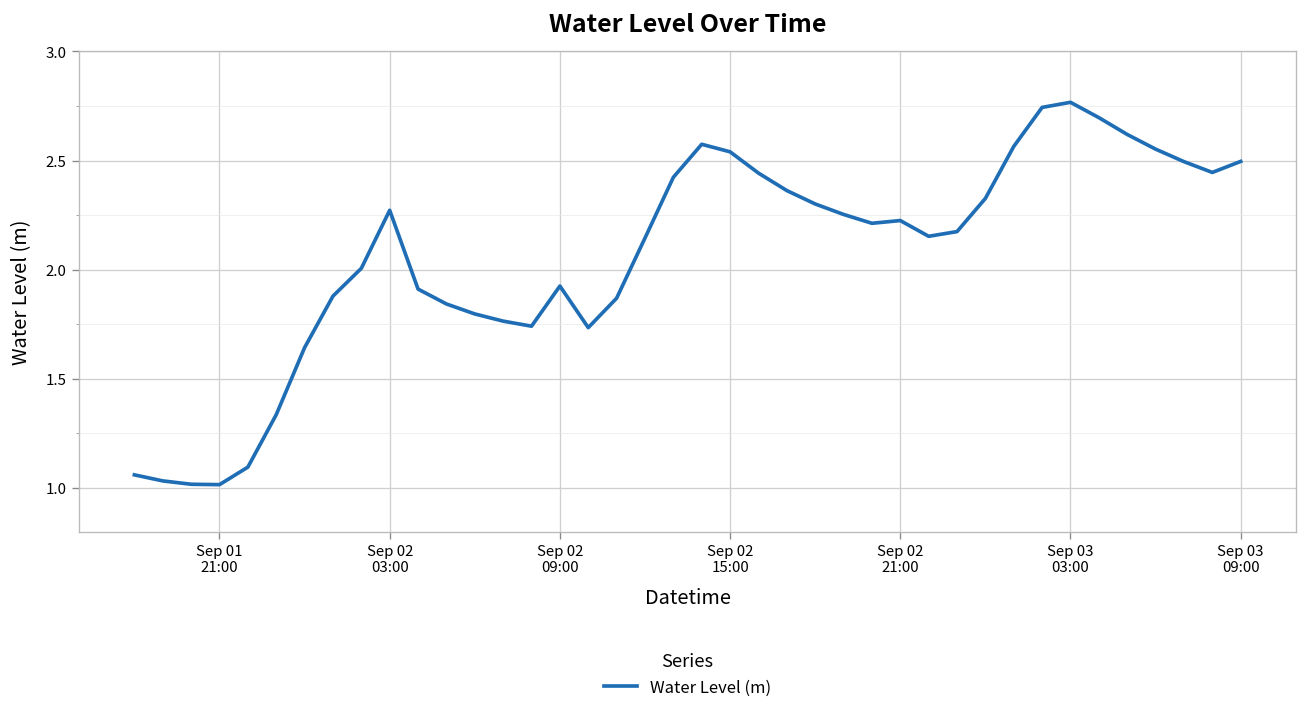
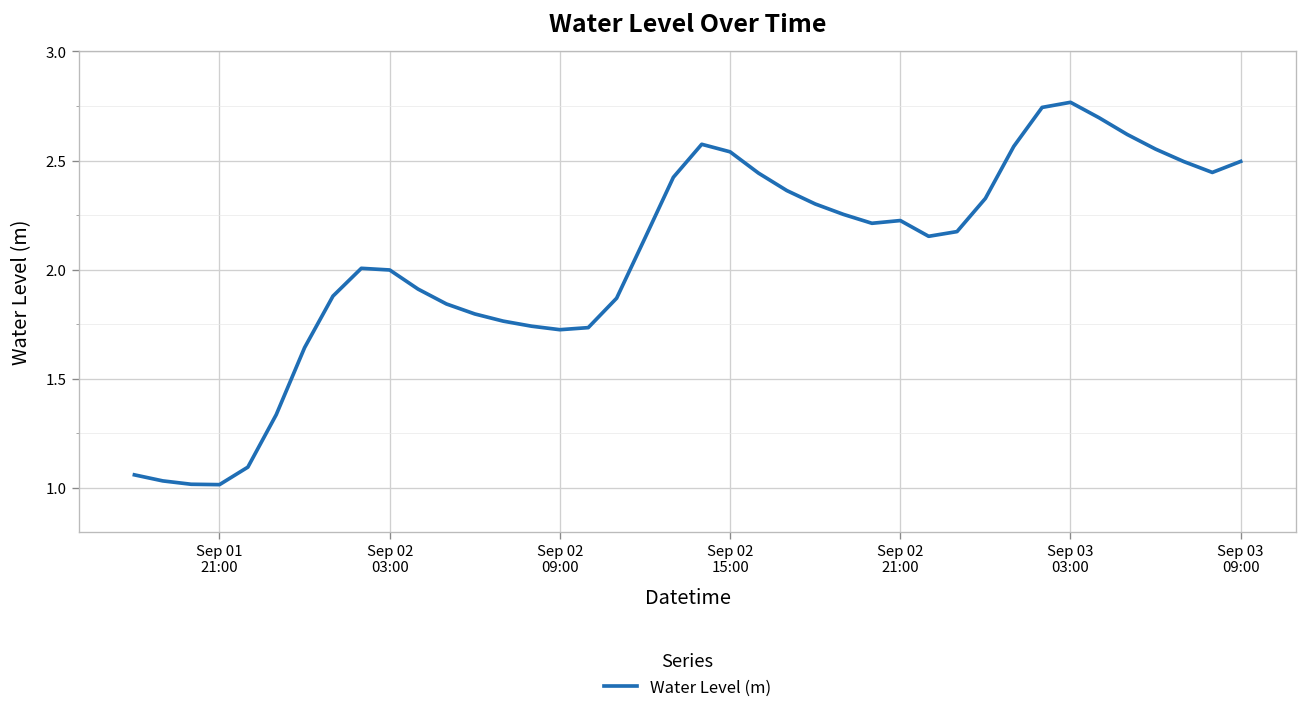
Sep 02 03:00: 2.27 -> 2.00
Sep 02 09:00: 1.93 -> 1.72
